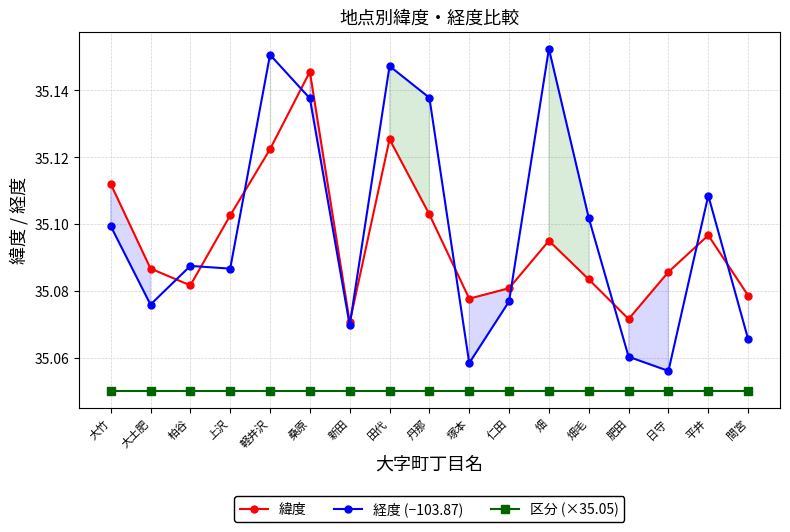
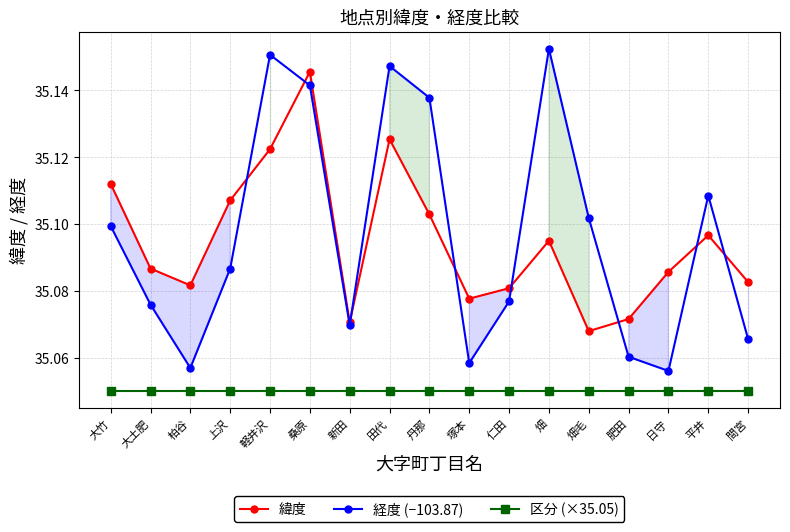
経度 (−103.87), 柏谷: 35.088 -> 35.057
緯度, 上沢: 35.103 -> 35.107
経度 (−103.87), 桑原: 35.138 -> 35.142
緯度, 畑毛: 35.083 -> 35.068
緯度, 間宮: 35.079 -> 35.083
